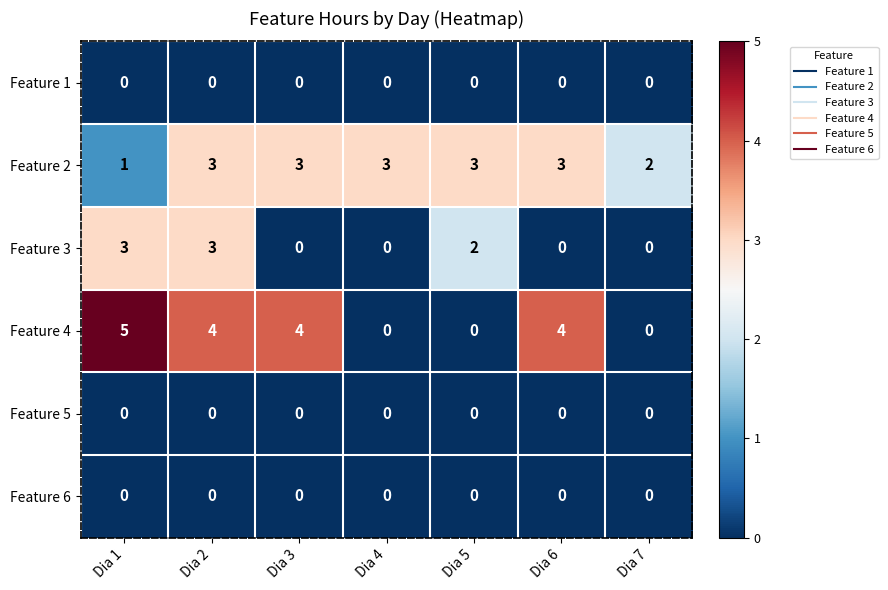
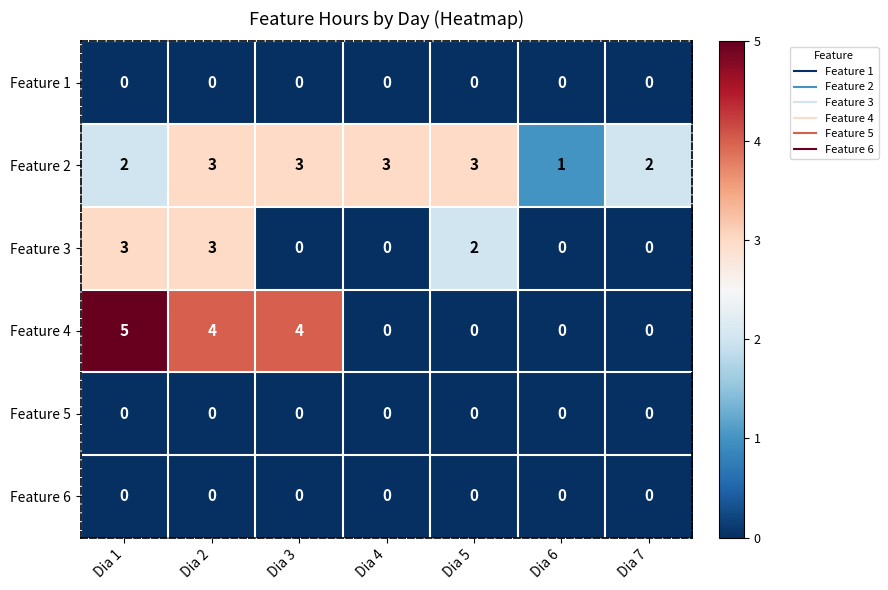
Feature 2, Dia 1: 1 -> 2
Feature 2, Dia 6: 3 -> 1
Feature 4, Dia 6: 4 -> 0
